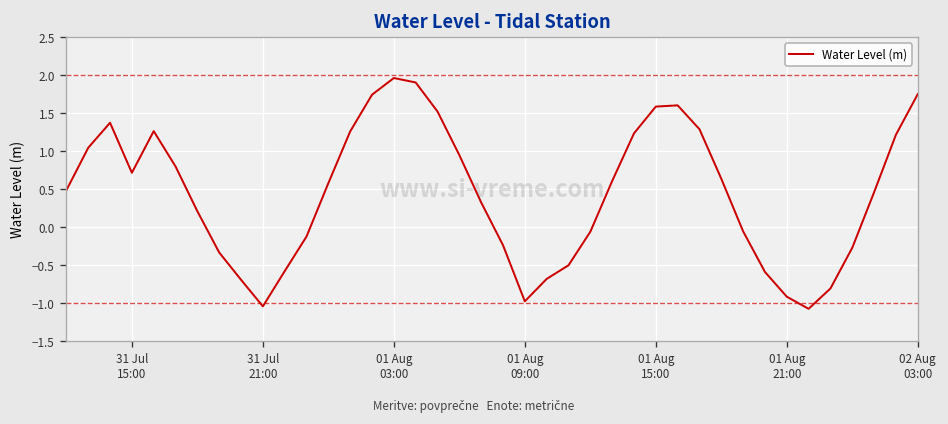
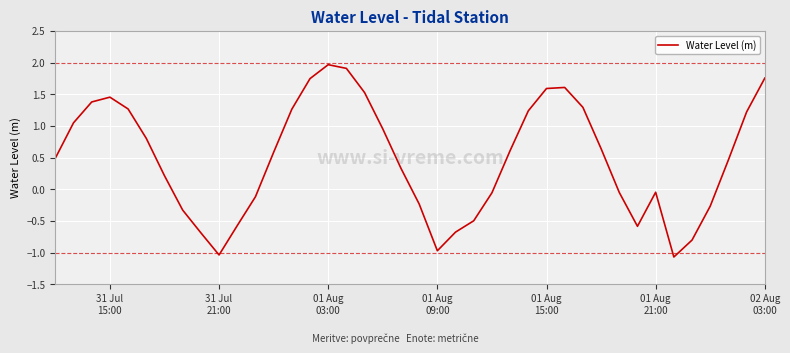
31 Jul 15:00: 0.7 -> 1.5
01 Aug 21:00: -0.9 -> 0.0
